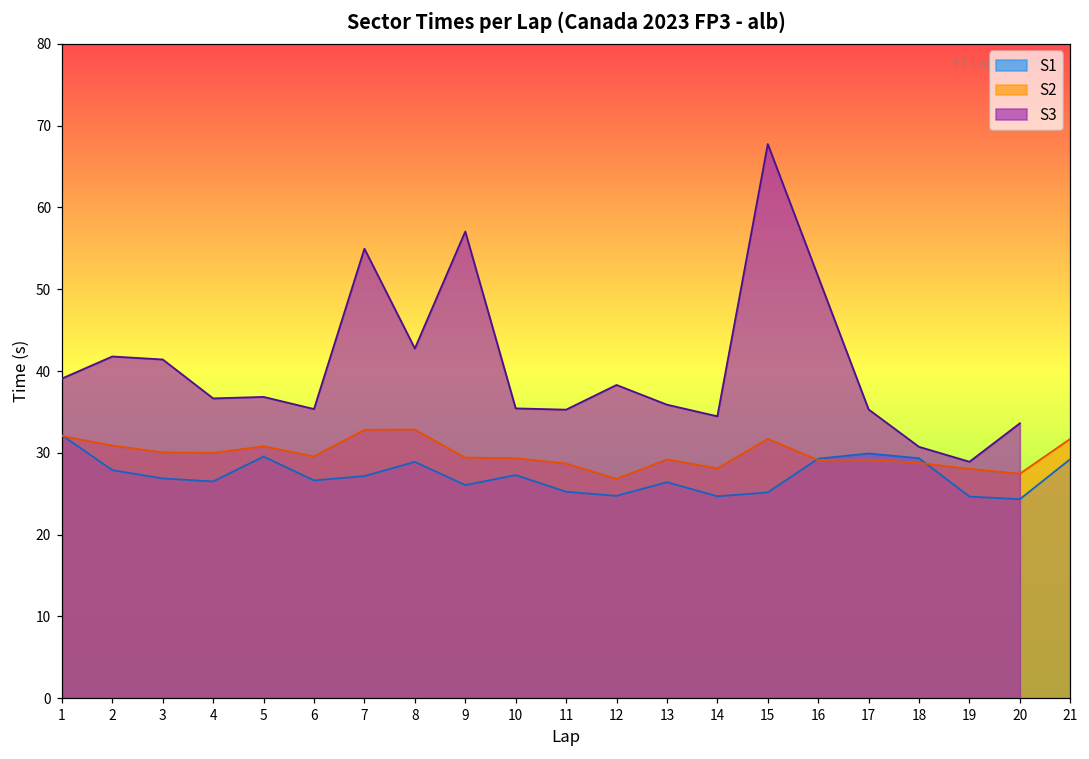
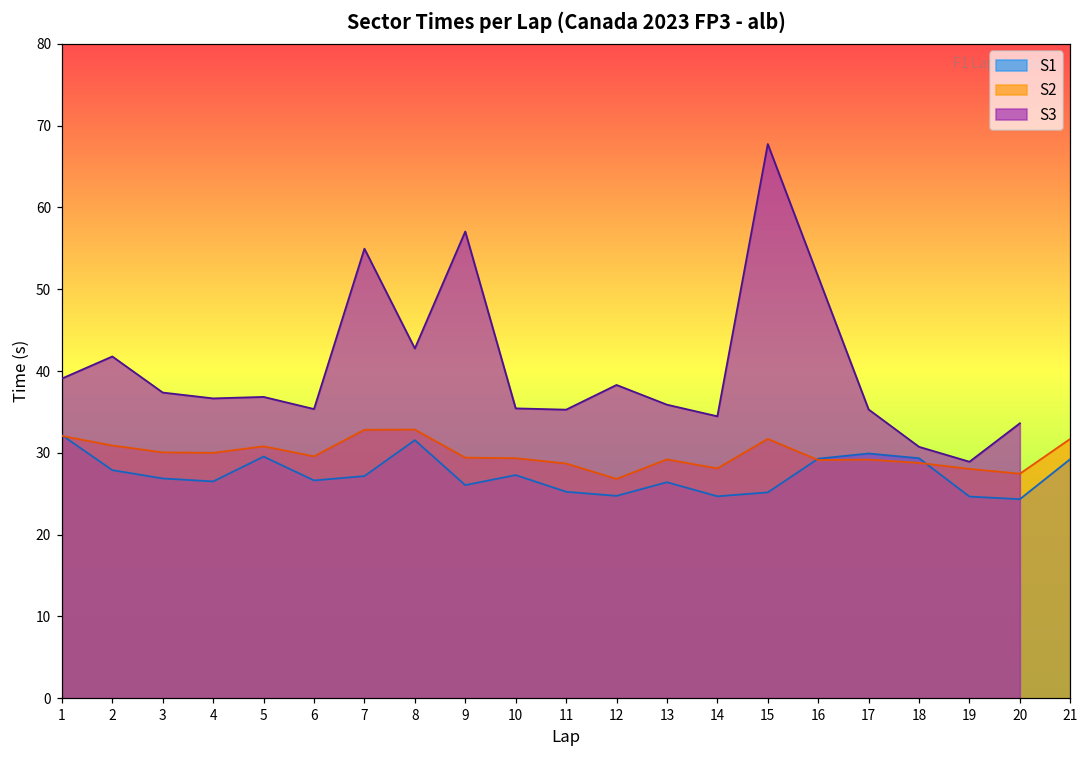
S3, 3: 41 -> 37
S1, 8: 29 -> 32
